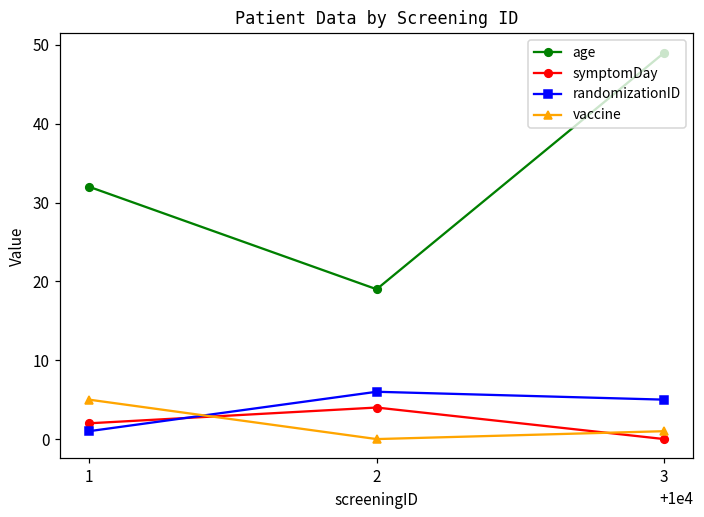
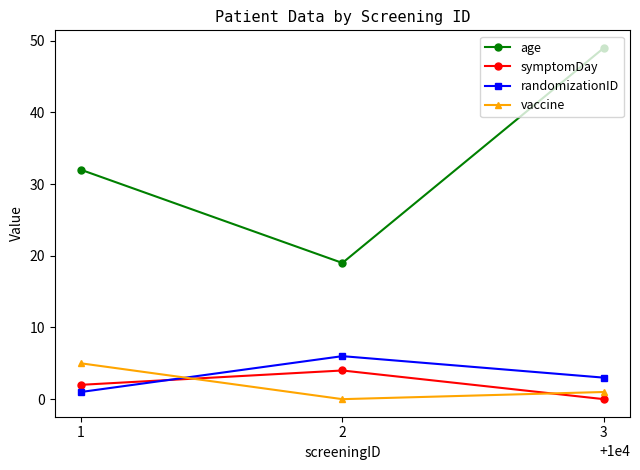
randomizationID, 3: 5 -> 3
